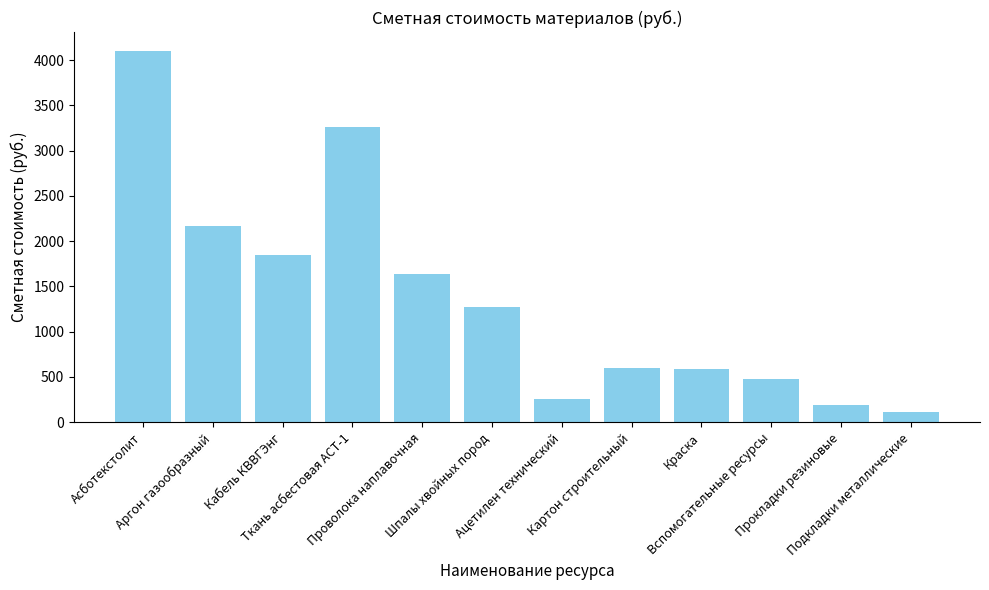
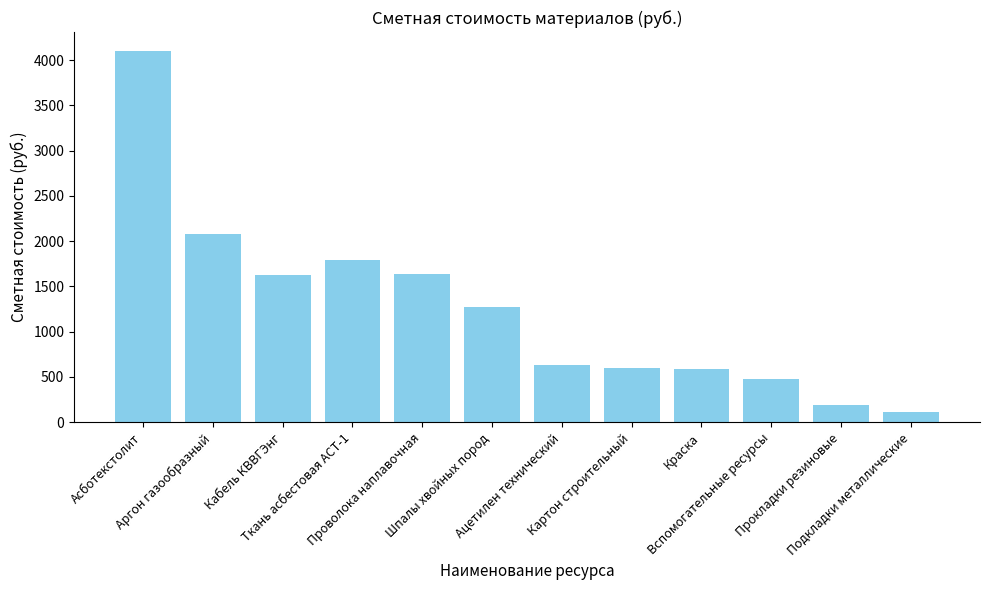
Аргон газообразный: 2200 -> 2100
Кабель КВВГЭнг: 1800 -> 1600
Ткань асбестовая АСТ-1: 3300 -> 1800
Ацетилен технический: 300 -> 600
